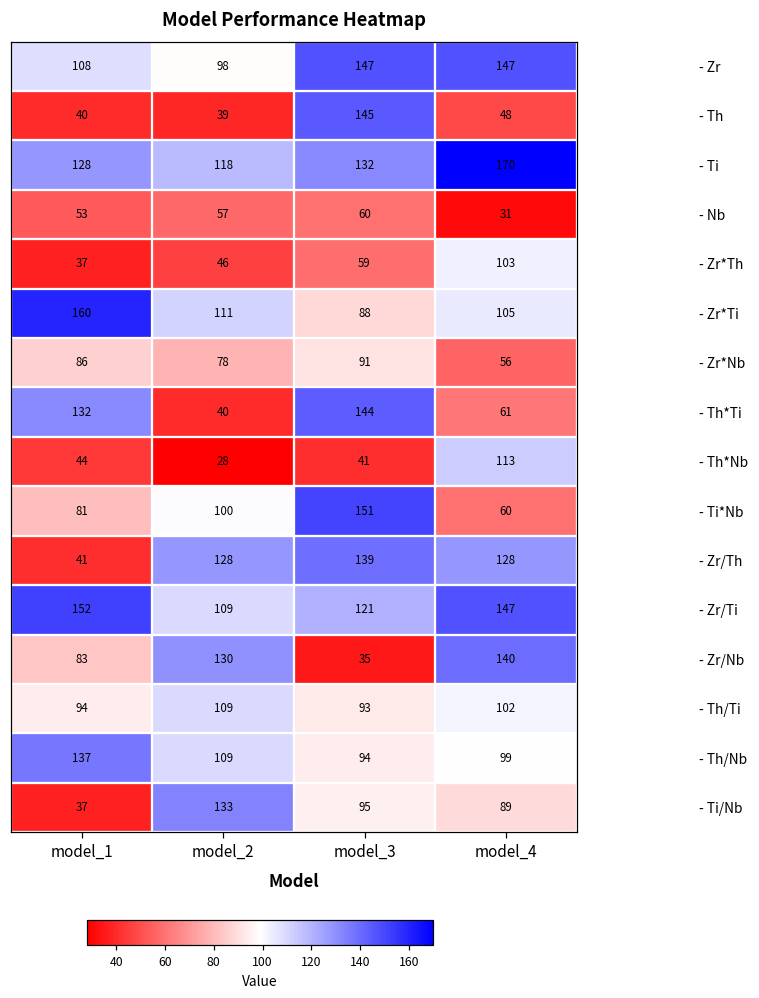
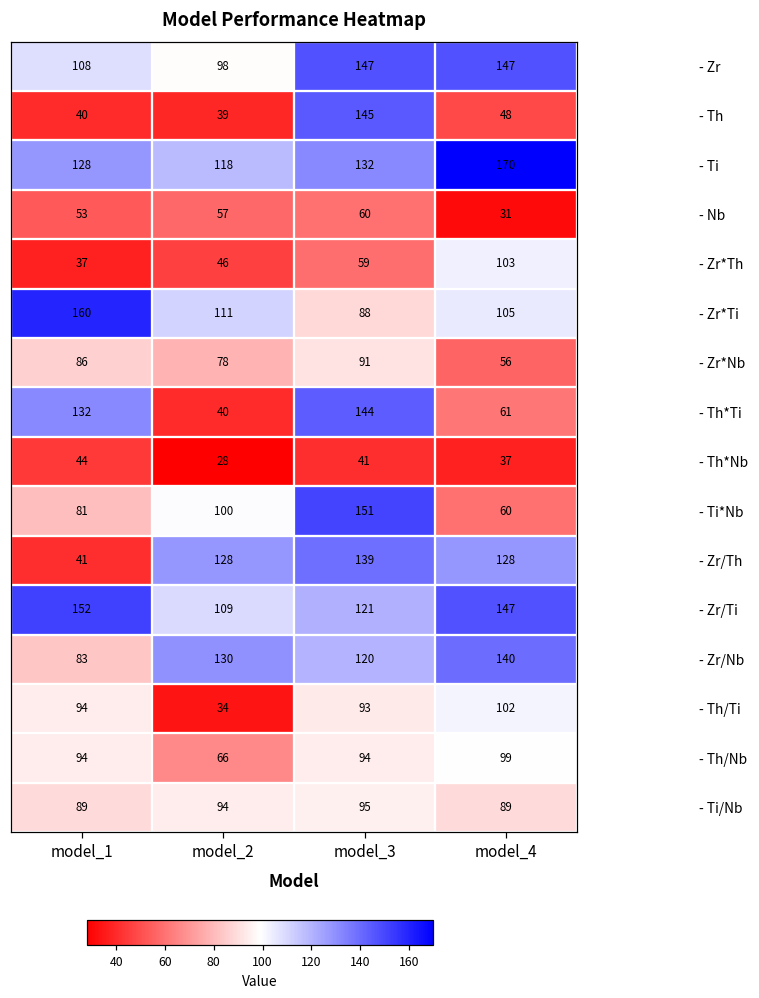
- Th*Nb, model_4: 113 -> 37
- Zr/Nb, model_3: 35 -> 120
- Th/Ti, model_2: 109 -> 34
- Th/Nb, model_1: 137 -> 94
- Th/Nb, model_2: 109 -> 66
- Ti/Nb, model_1: 37 -> 89
- Ti/Nb, model_2: 133 -> 94
